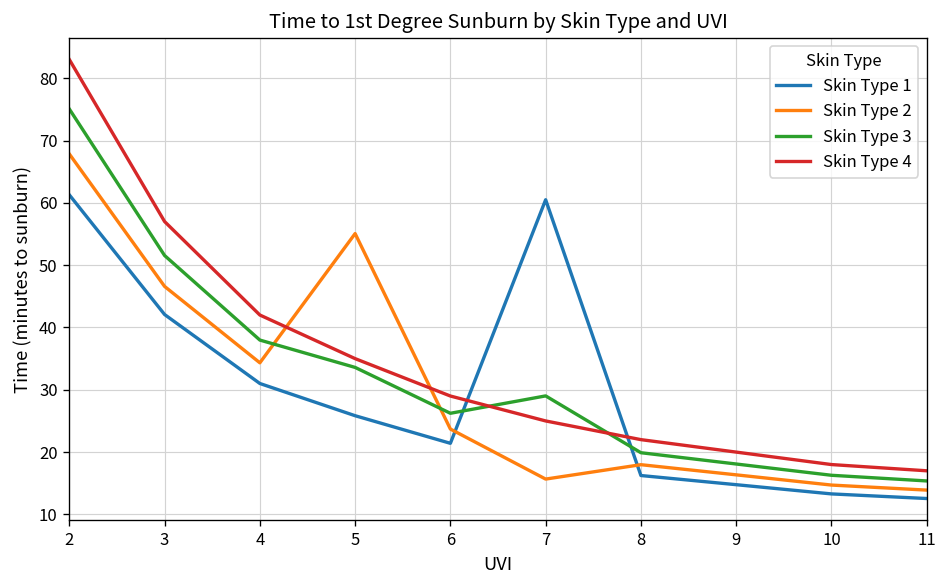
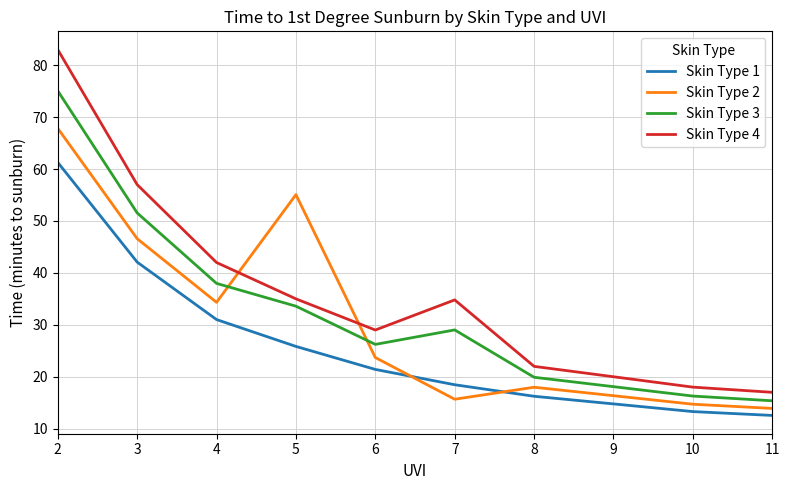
Skin Type 1, 7: 61 -> 18
Skin Type 4, 7: 25 -> 35
